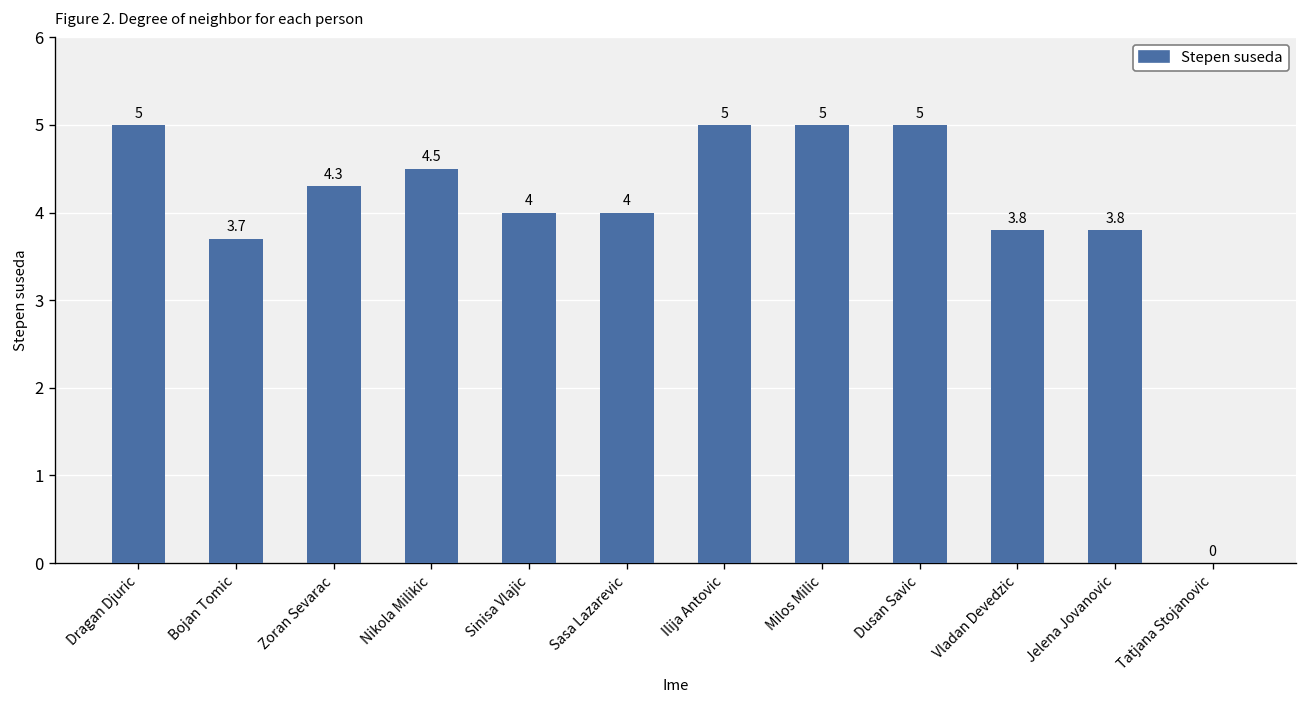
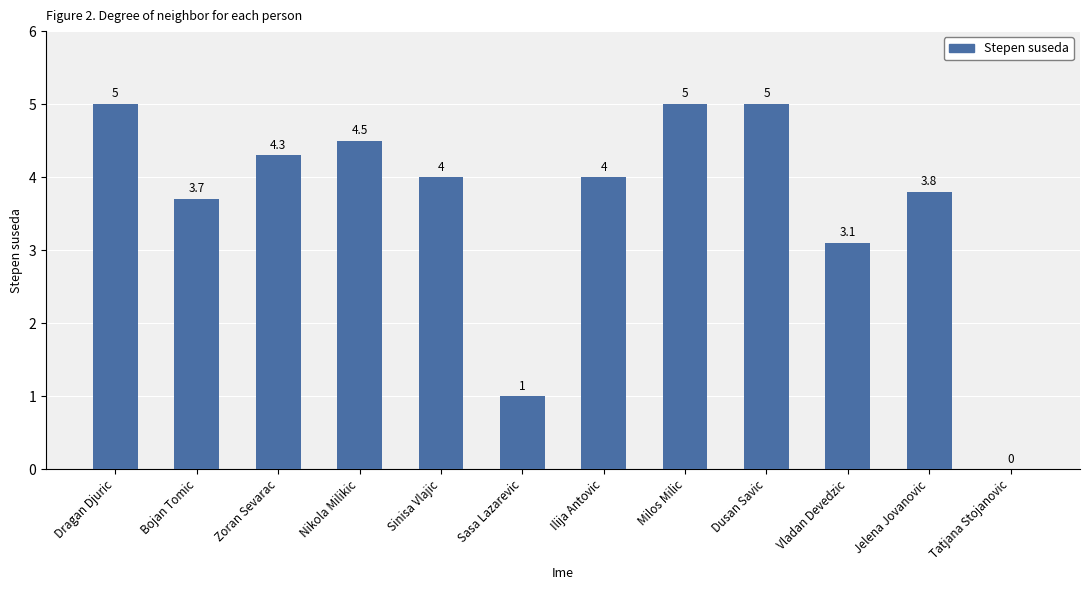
Sasa Lazarevic: 4 -> 1
Ilija Antovic: 5 -> 4
Vladan Devedzic: 3.8 -> 3.1
